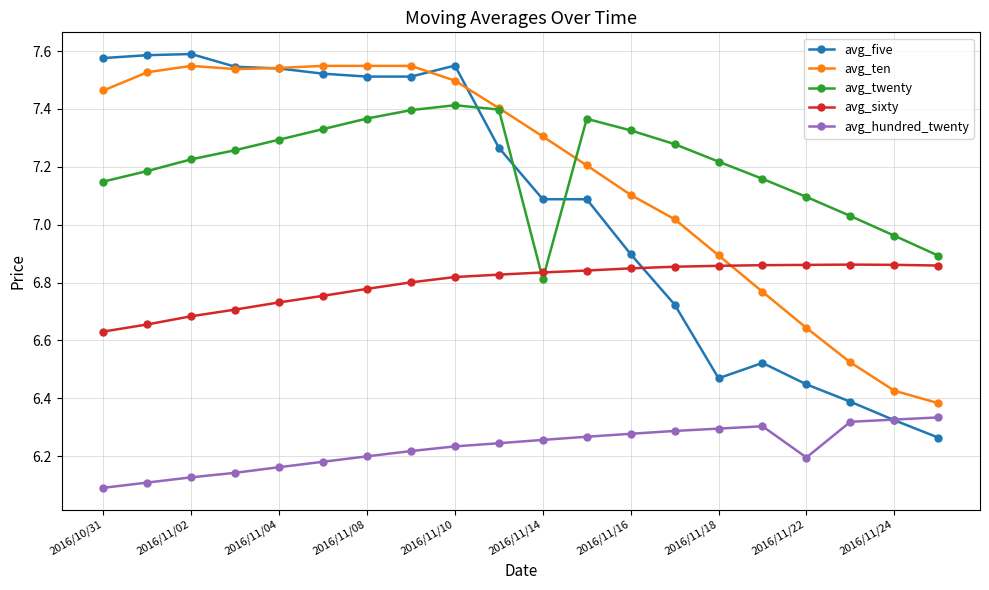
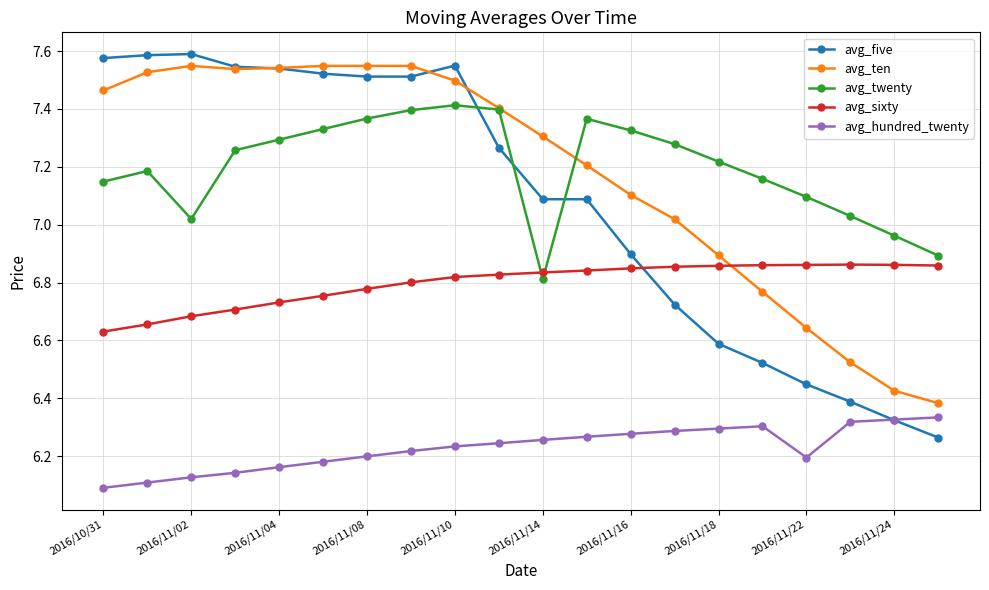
avg_twenty, 2016/11/02: 7.23 -> 7.02
avg_five, 2016/11/18: 6.47 -> 6.59
